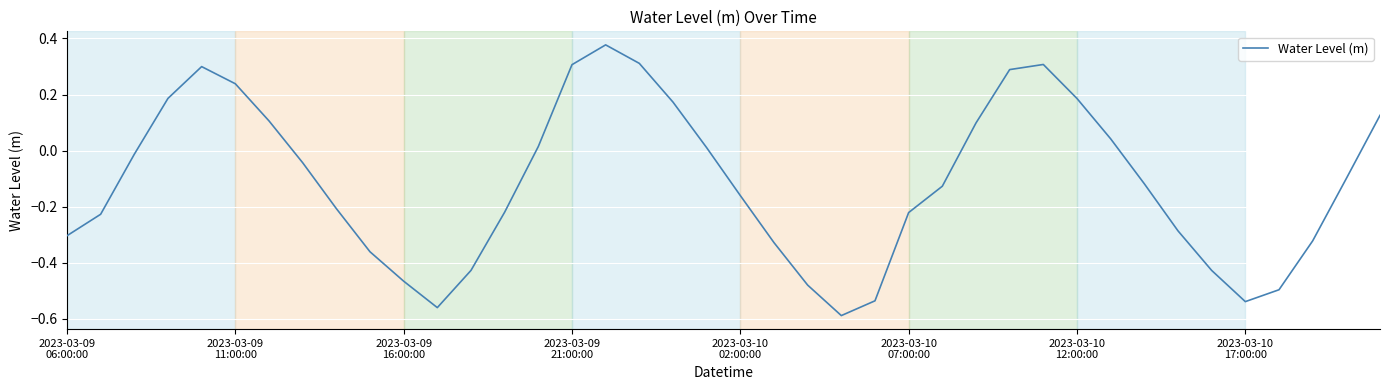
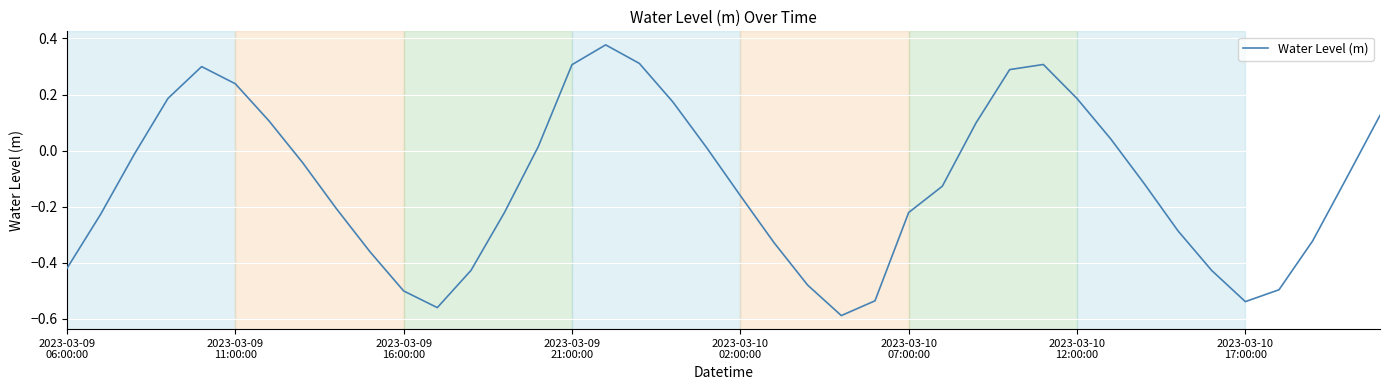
2023-03-09 06:00:00: -0.30 -> -0.42
2023-03-09 16:00:00: -0.47 -> -0.50
